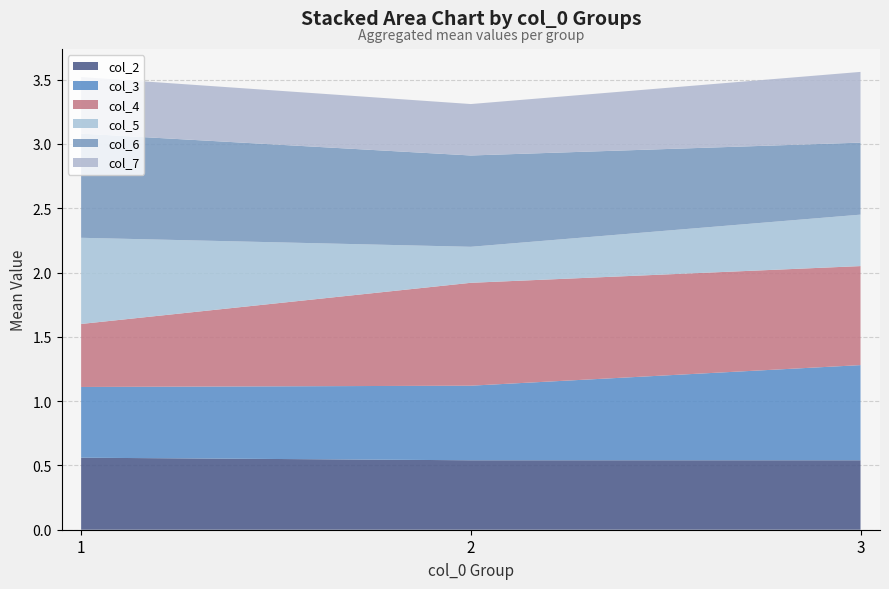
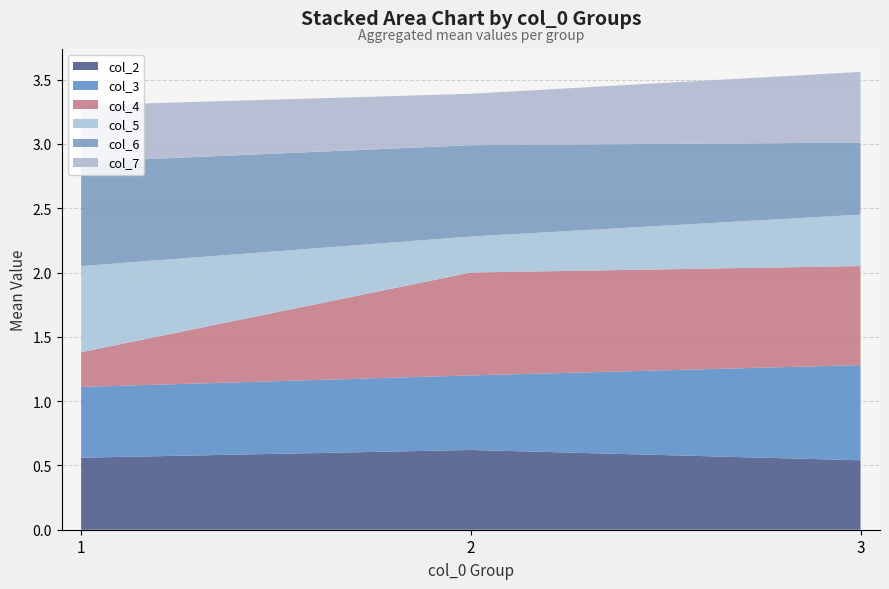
col_4, 1: 0.49 -> 0.27
col_2, 2: 0.54 -> 0.62
